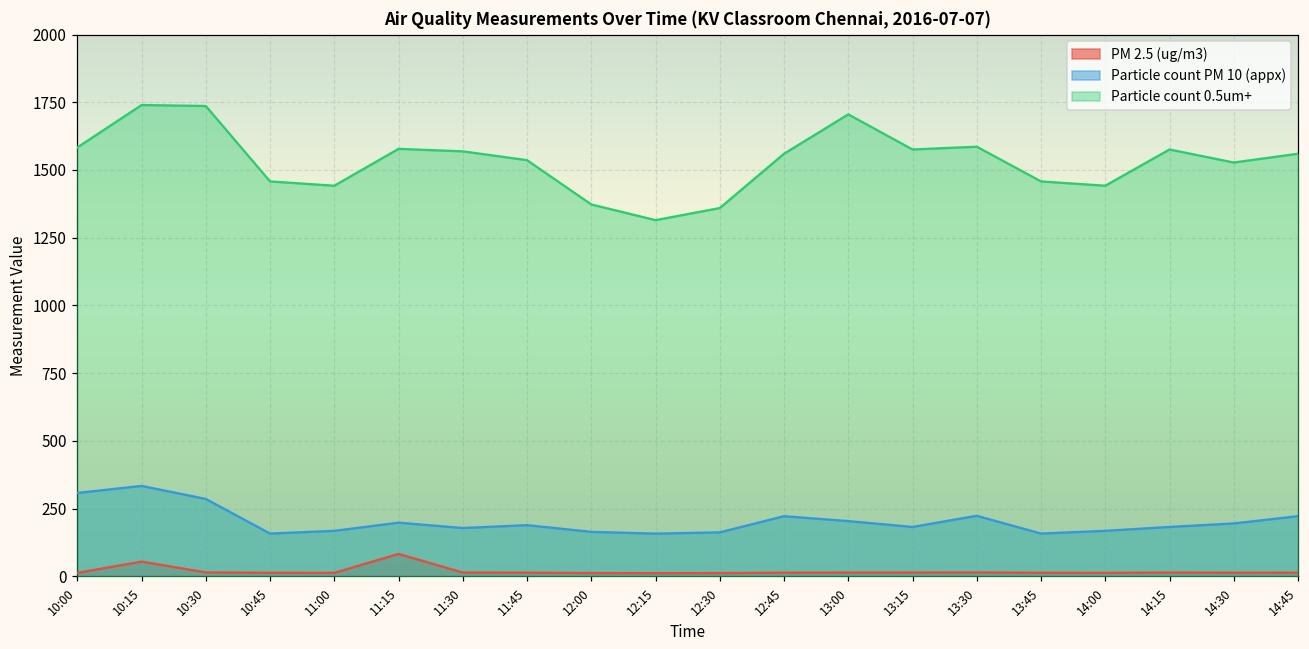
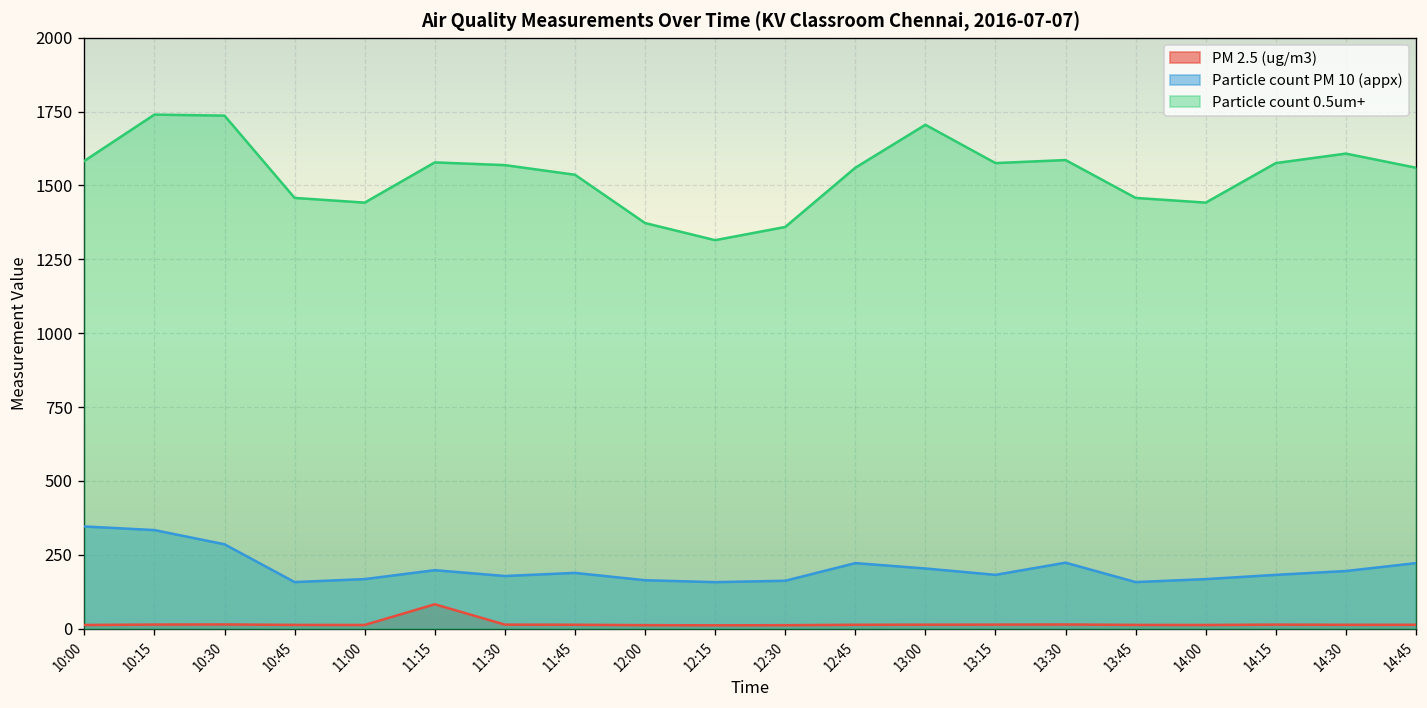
Particle count PM 10 (appx), 10:00: 310 -> 350
PM 2.5 (ug/m3), 10:15: 50 -> 10
Particle count 0.5um+, 14:30: 1530 -> 1610
